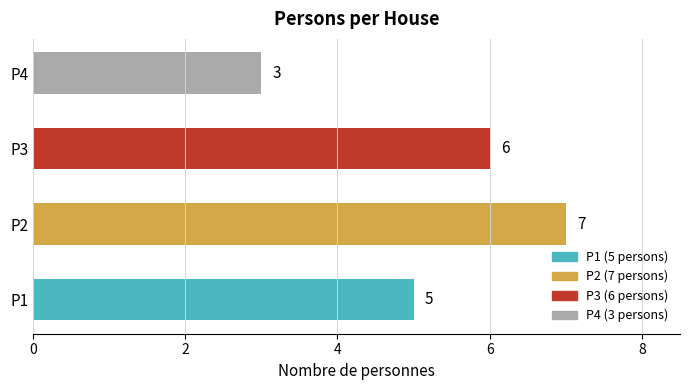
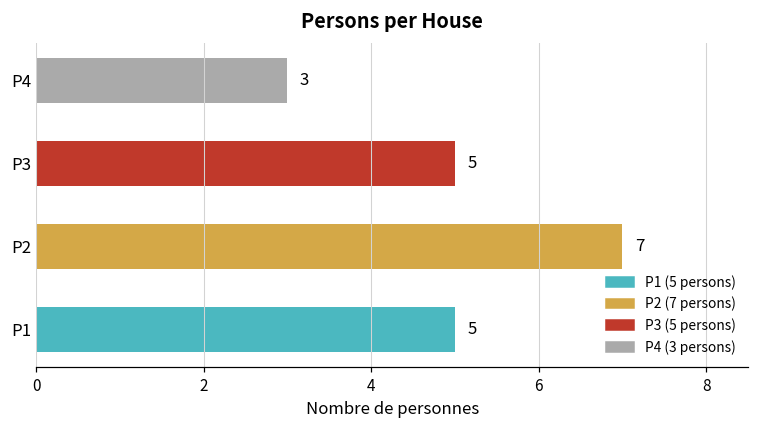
P3: 6 -> 5
